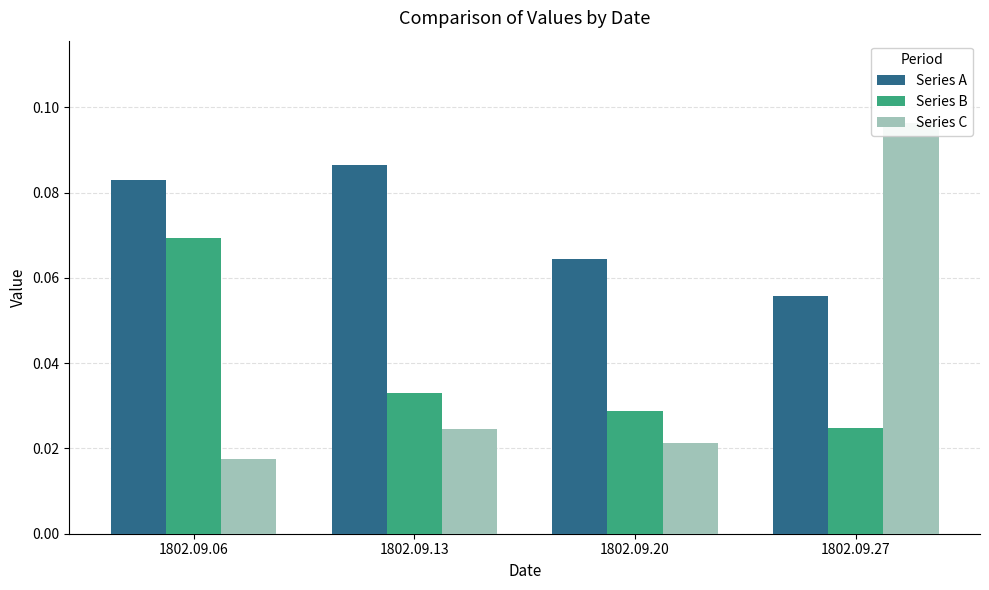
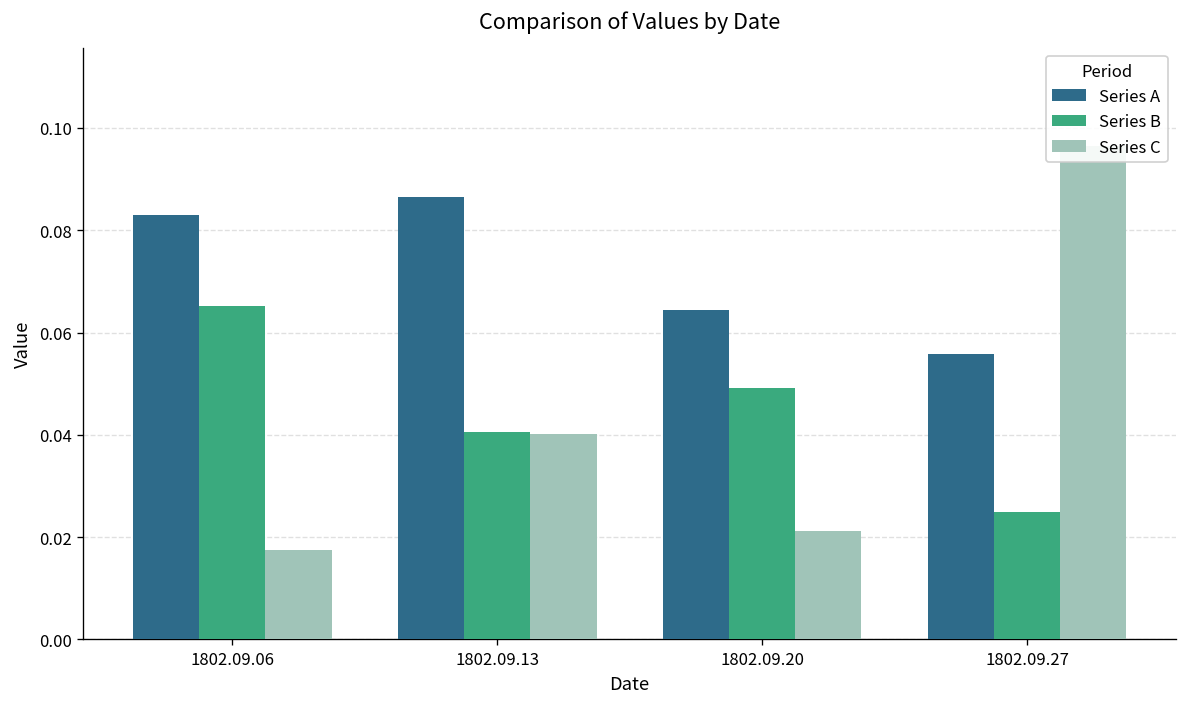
Series B, 1802.09.06: 0.069 -> 0.065
Series B, 1802.09.13: 0.033 -> 0.041
Series C, 1802.09.13: 0.025 -> 0.040
Series B, 1802.09.20: 0.029 -> 0.049
